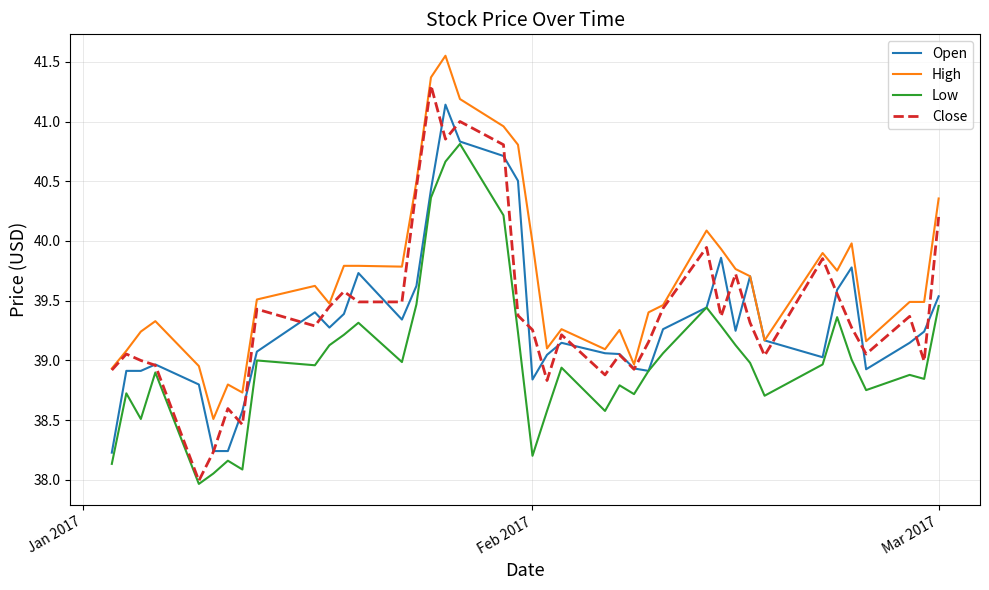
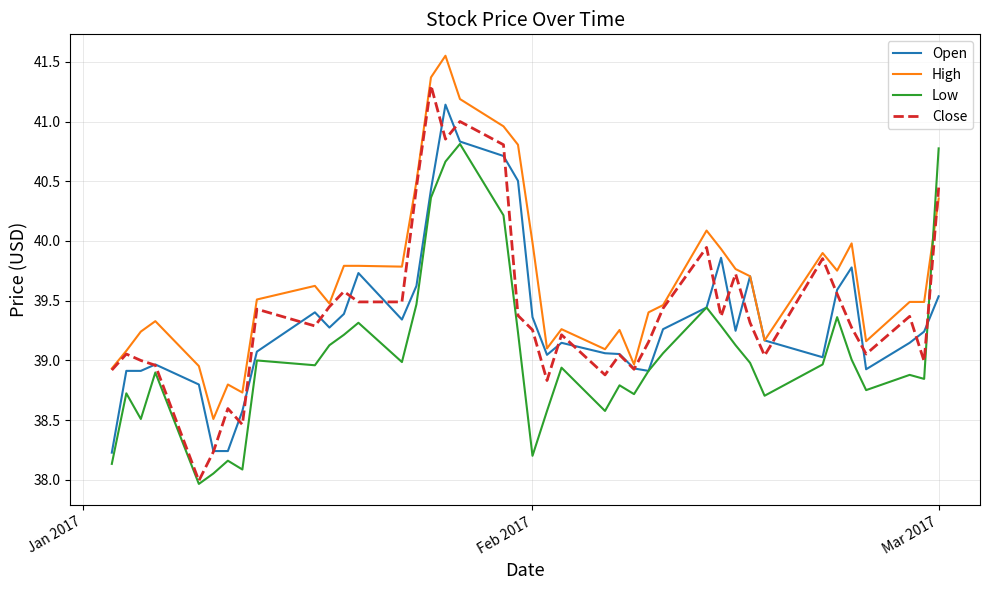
Open, Feb 2017: 38.84 -> 39.36
Low, Mar 2017: 39.46 -> 40.78
Close, Mar 2017: 40.20 -> 40.45
